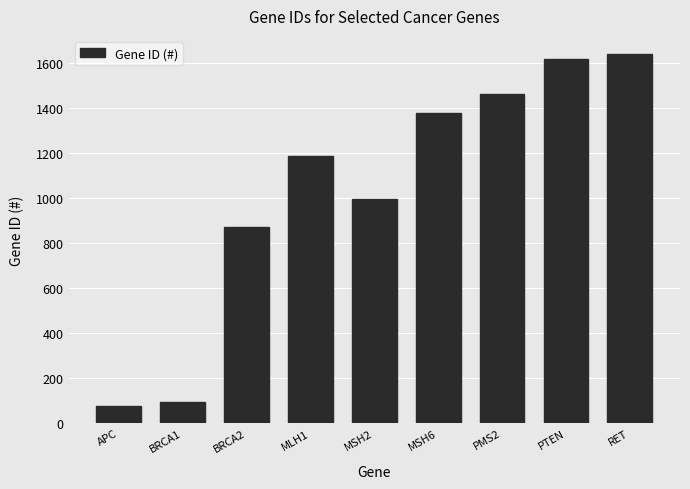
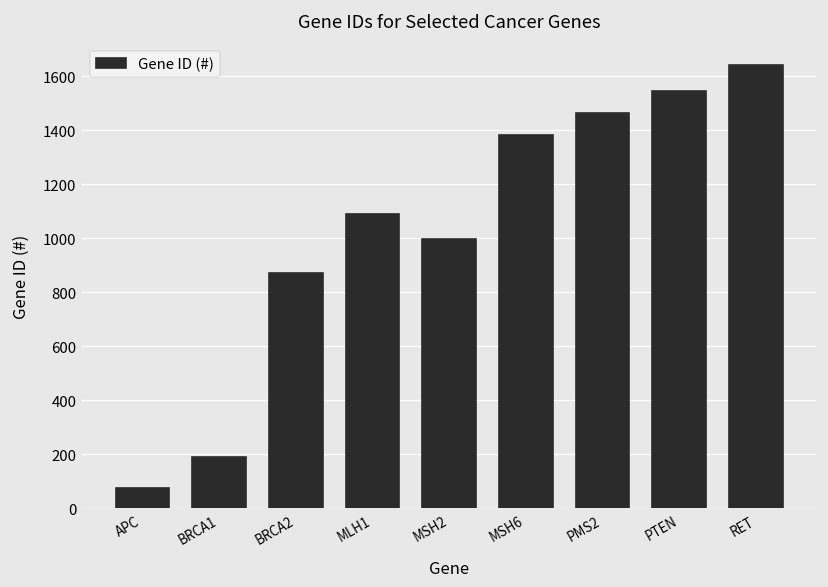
BRCA1: 90 -> 190
MLH1: 1190 -> 1090
PTEN: 1620 -> 1550
